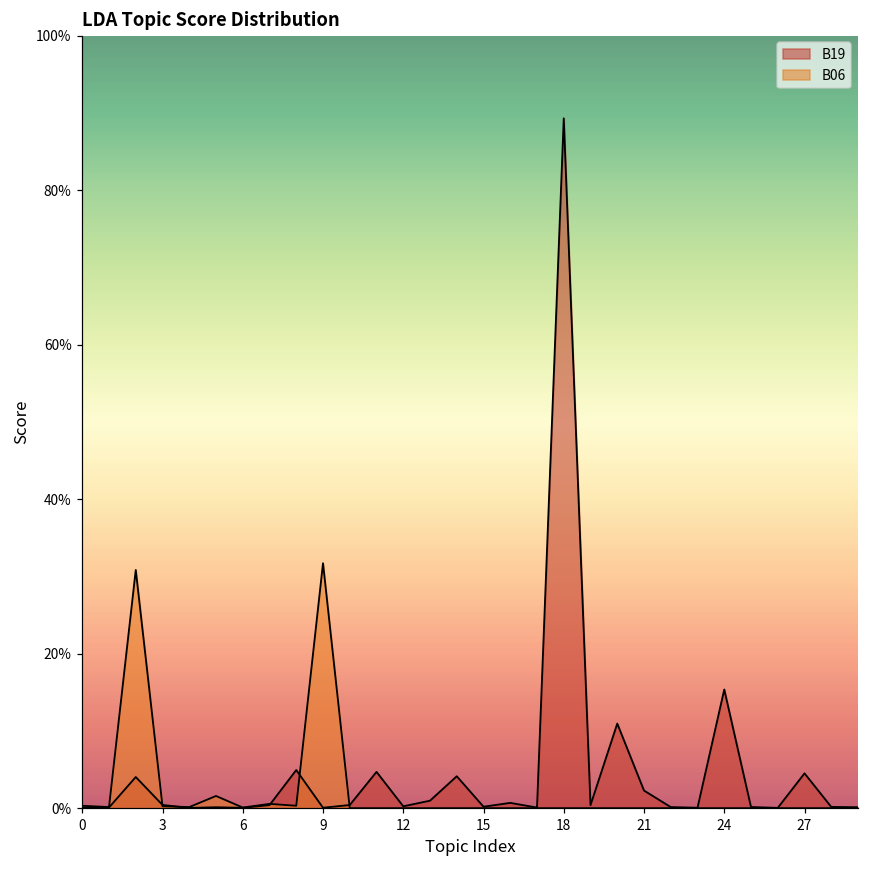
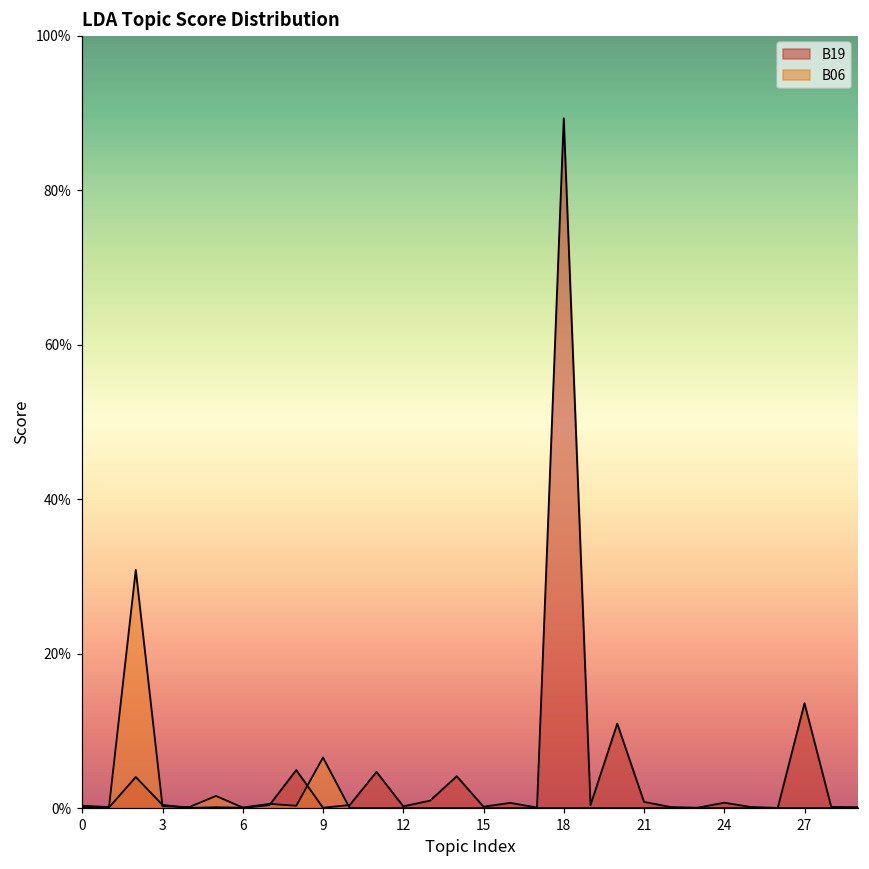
B06, 9: 32% -> 7%
B19, 21: 2% -> 1%
B19, 24: 15% -> 1%
B19, 27: 5% -> 14%
